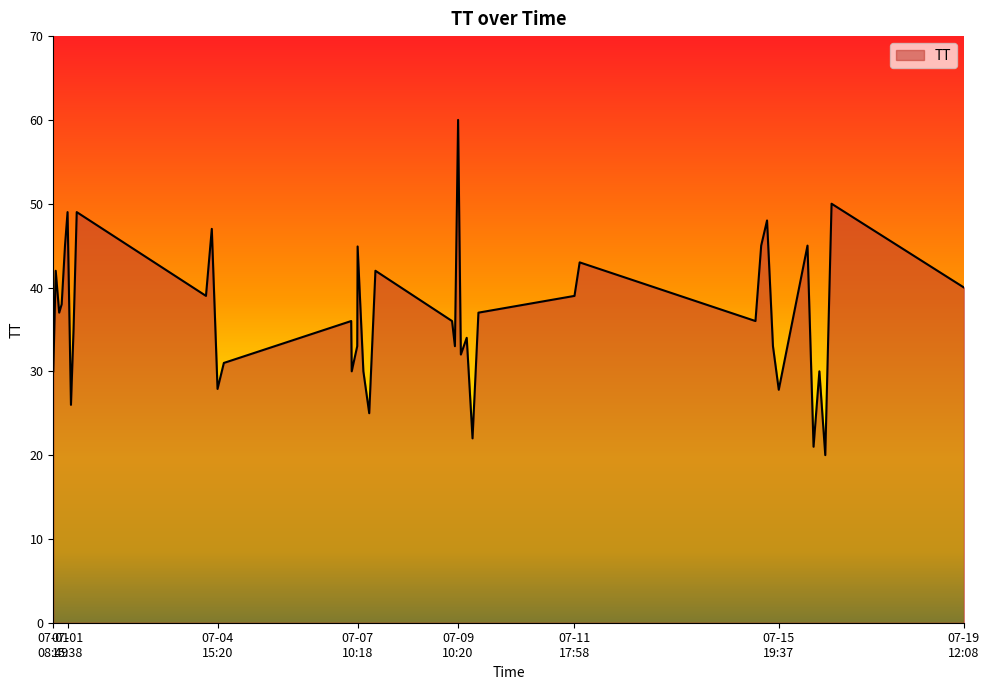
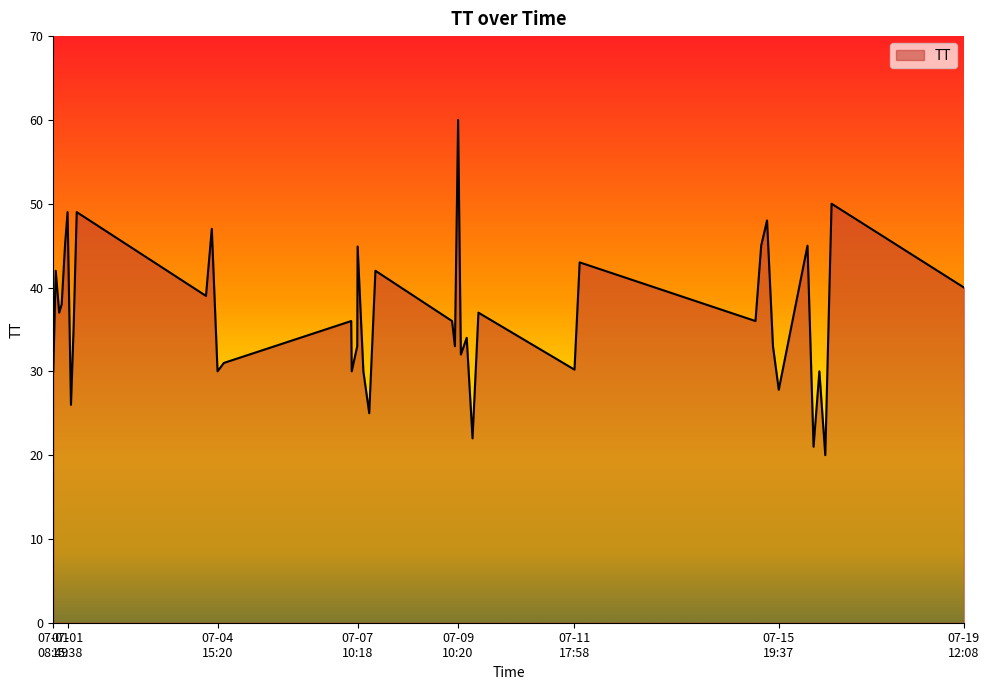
07-04 15:20: 28 -> 30
07-11 17:58: 39 -> 30
